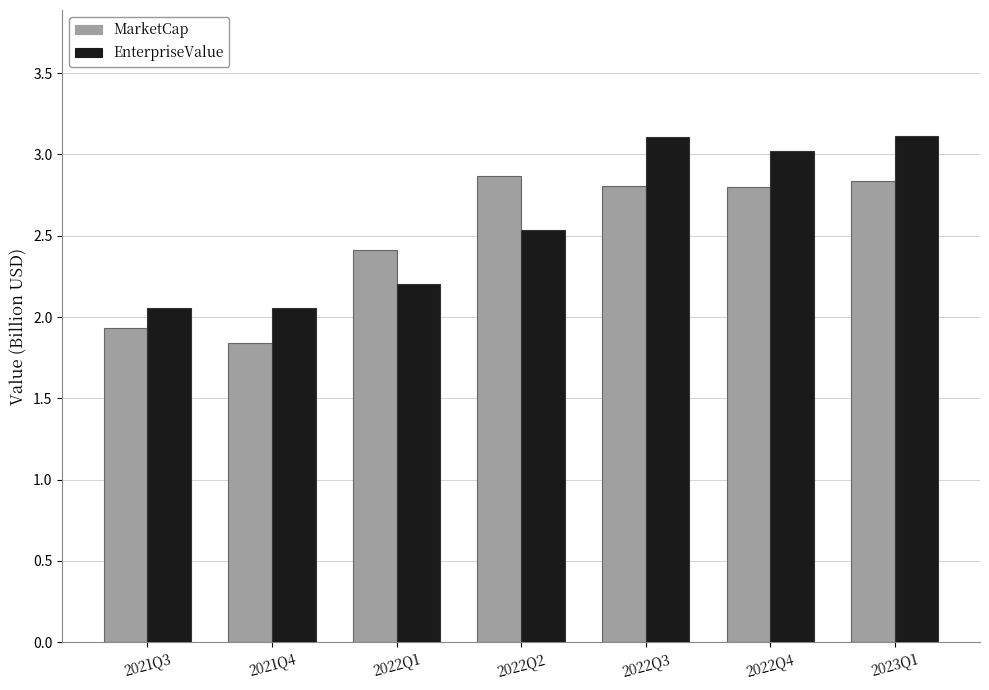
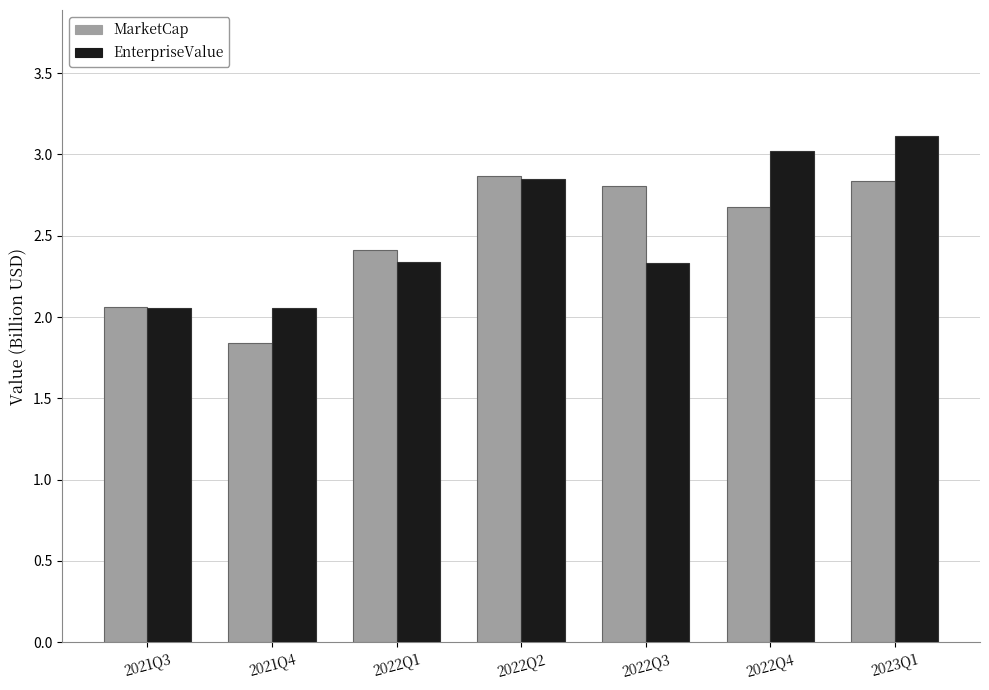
MarketCap, 2021Q3: 1.93 -> 2.06
EnterpriseValue, 2022Q1: 2.20 -> 2.34
EnterpriseValue, 2022Q2: 2.54 -> 2.85
EnterpriseValue, 2022Q3: 3.11 -> 2.33
MarketCap, 2022Q4: 2.80 -> 2.68
